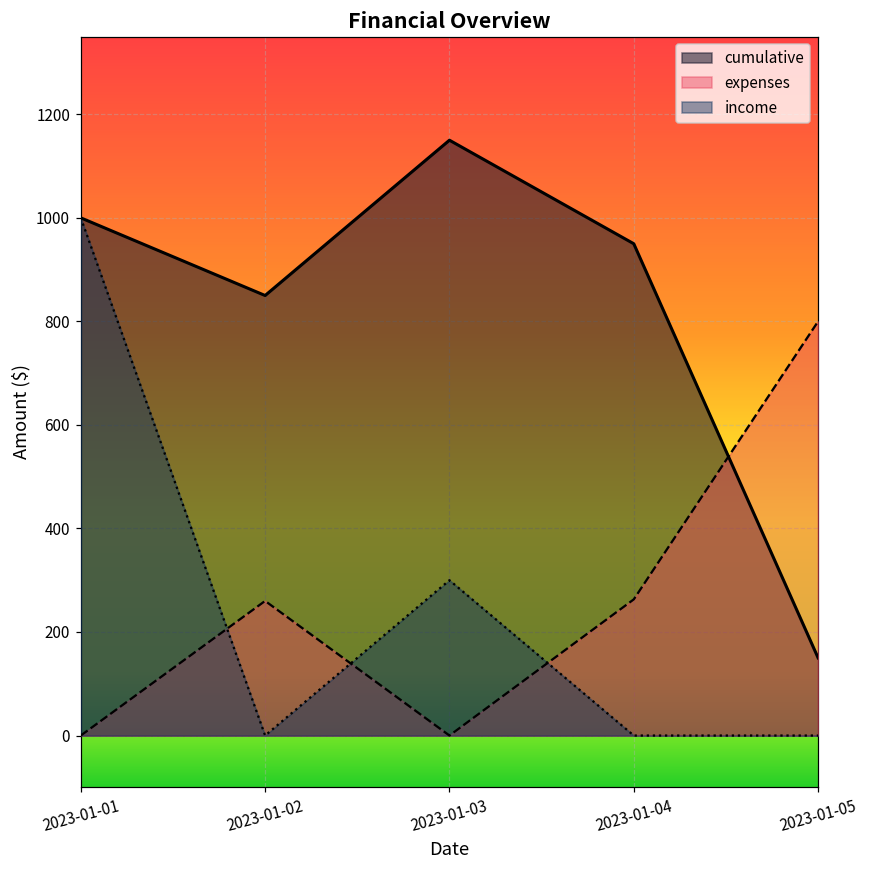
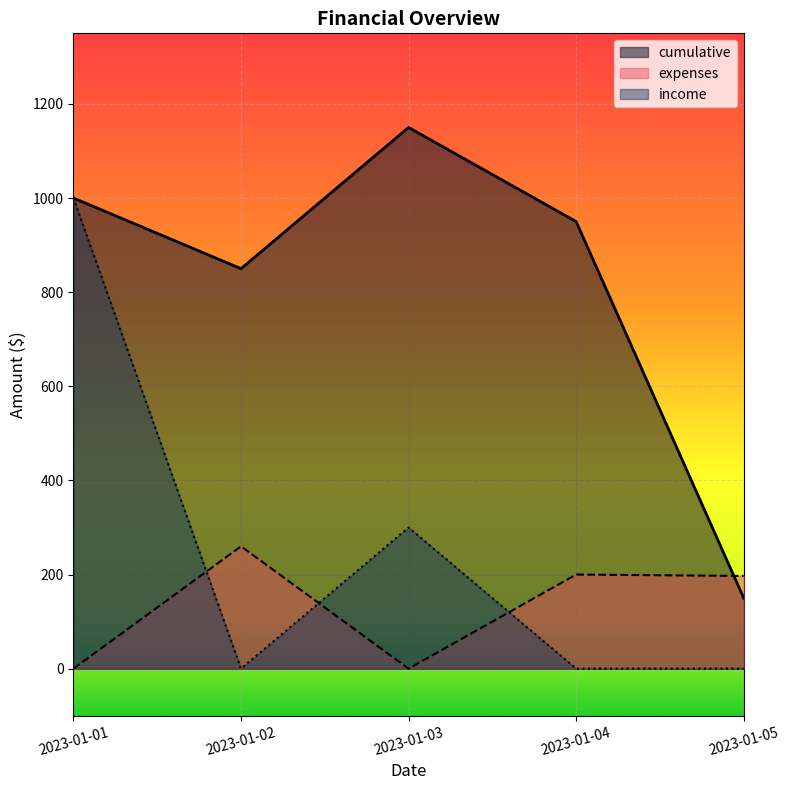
expenses, 2023-01-04: 260 -> 200
expenses, 2023-01-05: 800 -> 200
